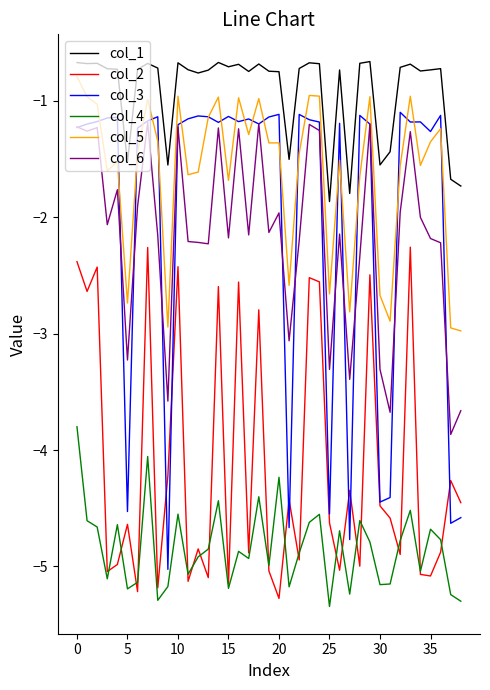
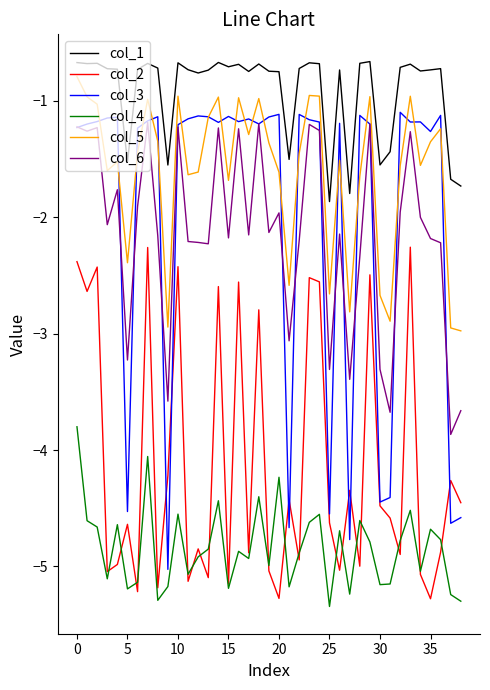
col_5, 5: -2.74 -> -2.39
col_5, 20: -1.36 -> -1.61
col_2, 35: -5.08 -> -5.28
